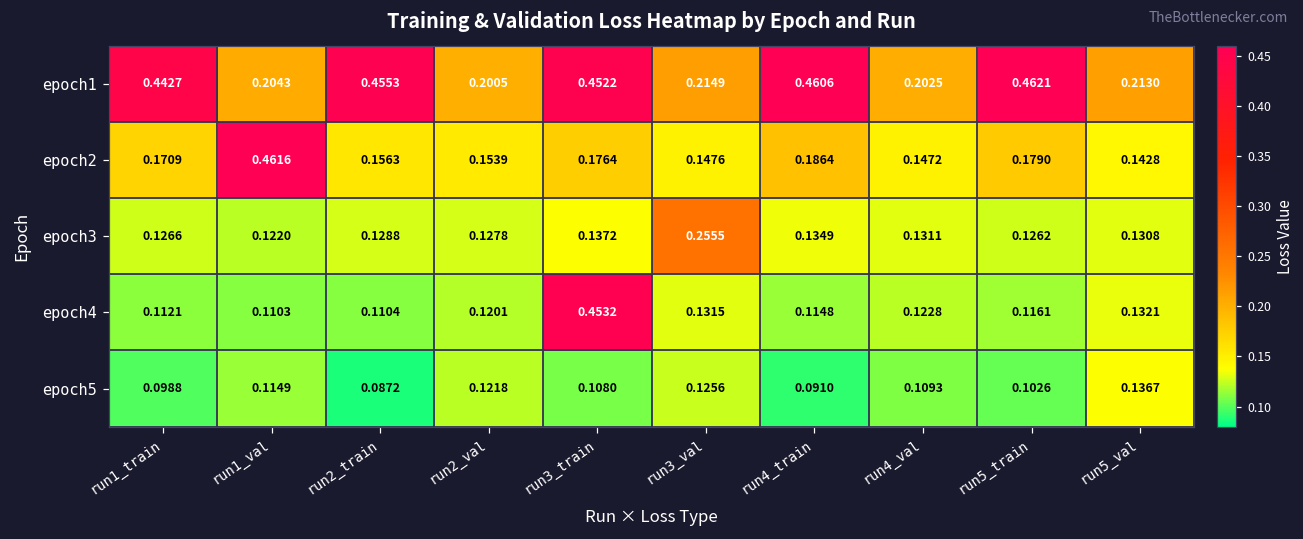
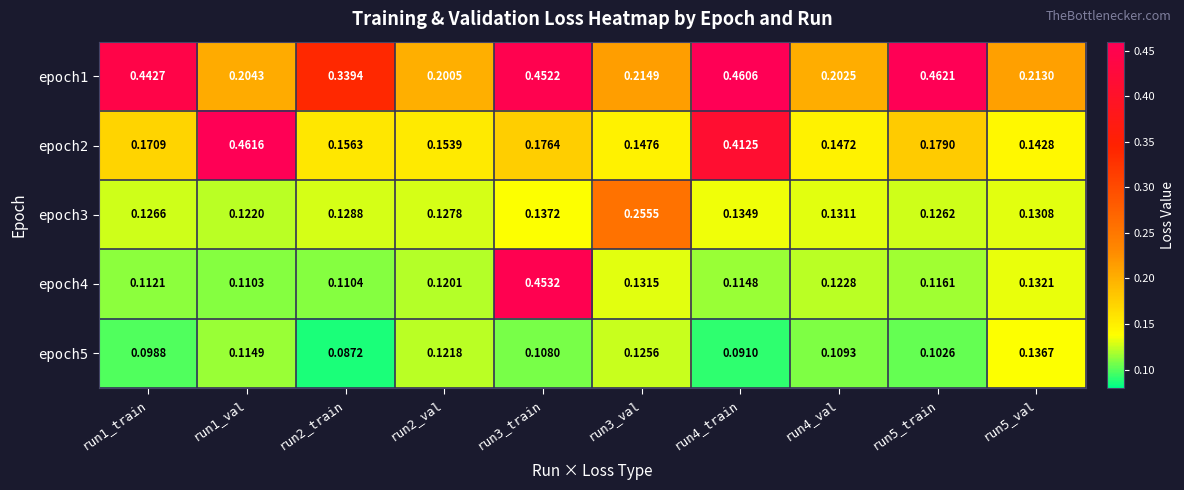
epoch1, run2_train: 0.4553 -> 0.3394
epoch2, run4_train: 0.1864 -> 0.4125
